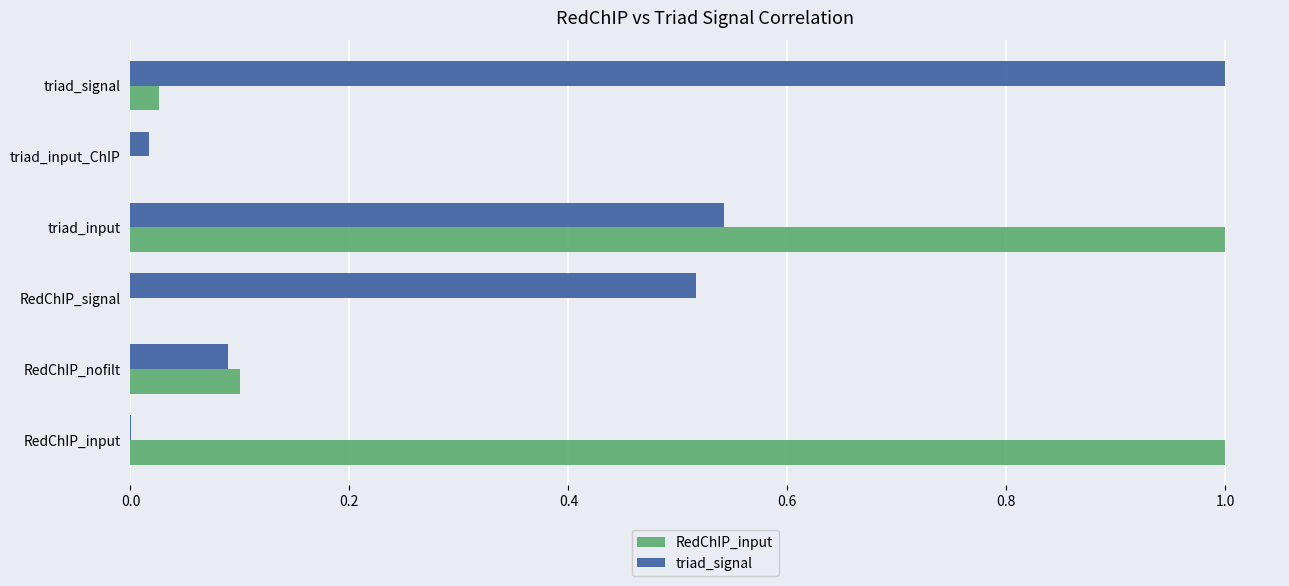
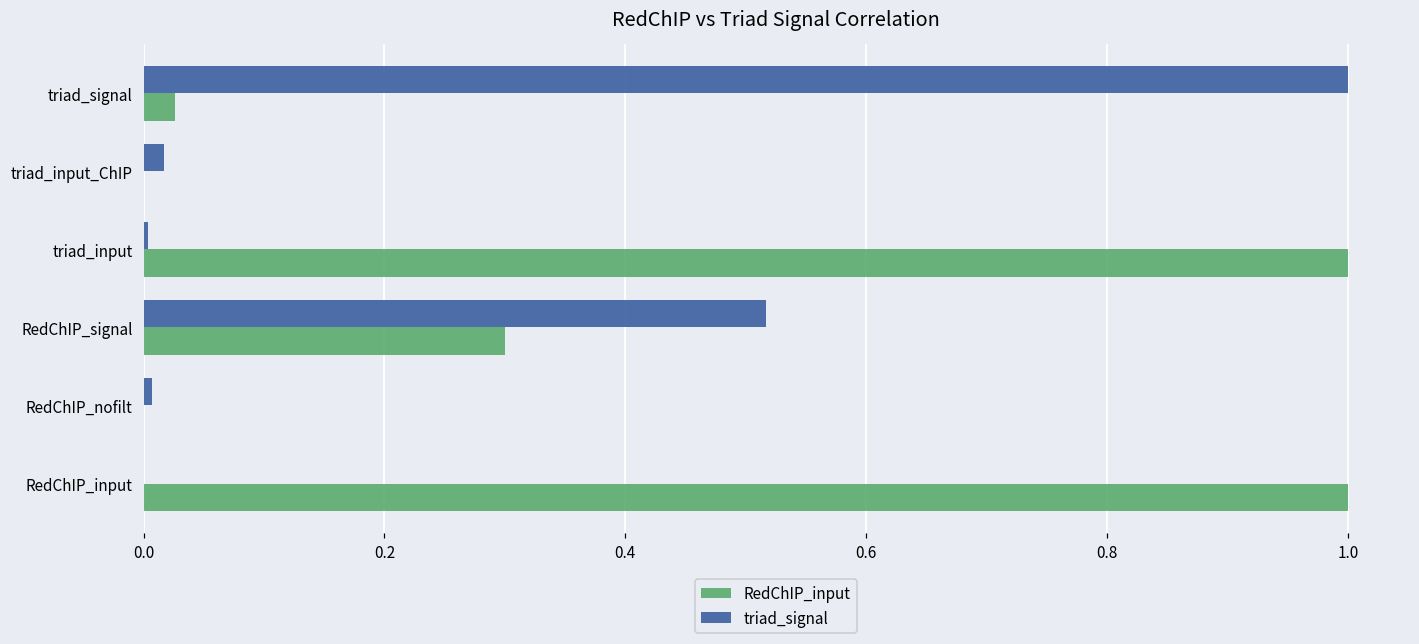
triad_signal, triad_input: 0.542 -> 0.004
RedChIP_input, RedChIP_signal: 0.0 -> 0.3
triad_signal, RedChIP_nofilt: 0.089 -> 0.007
RedChIP_input, RedChIP_nofilt: 0.1 -> 0.0
